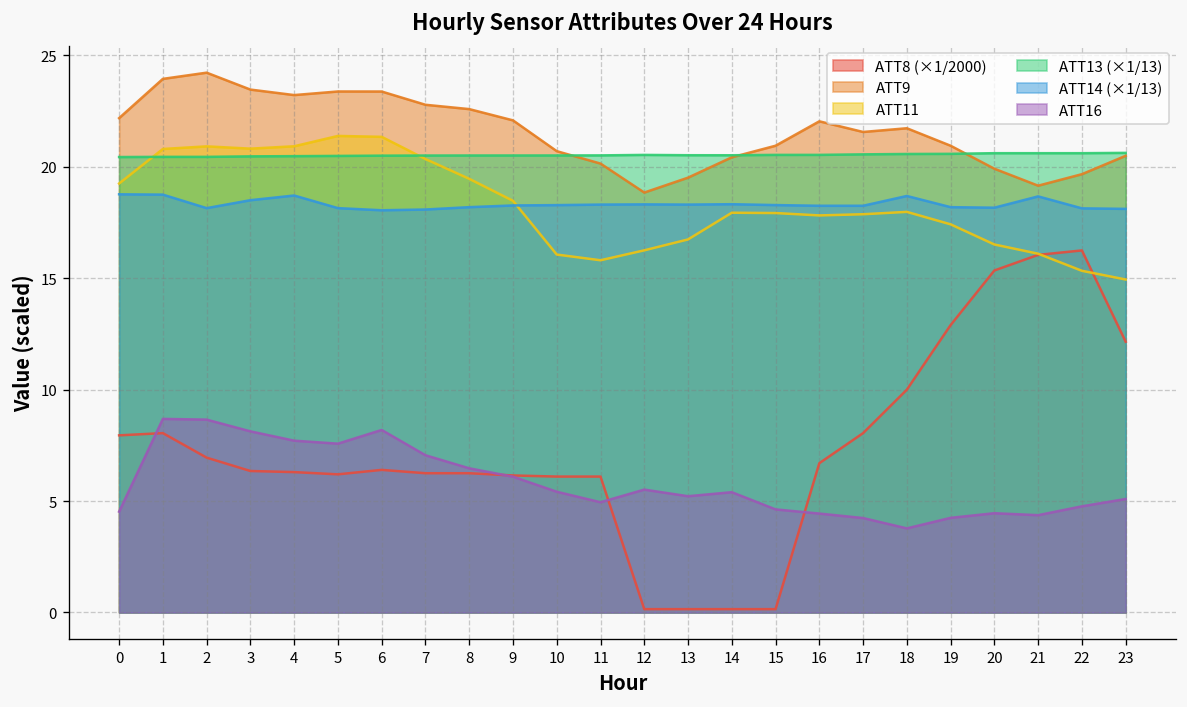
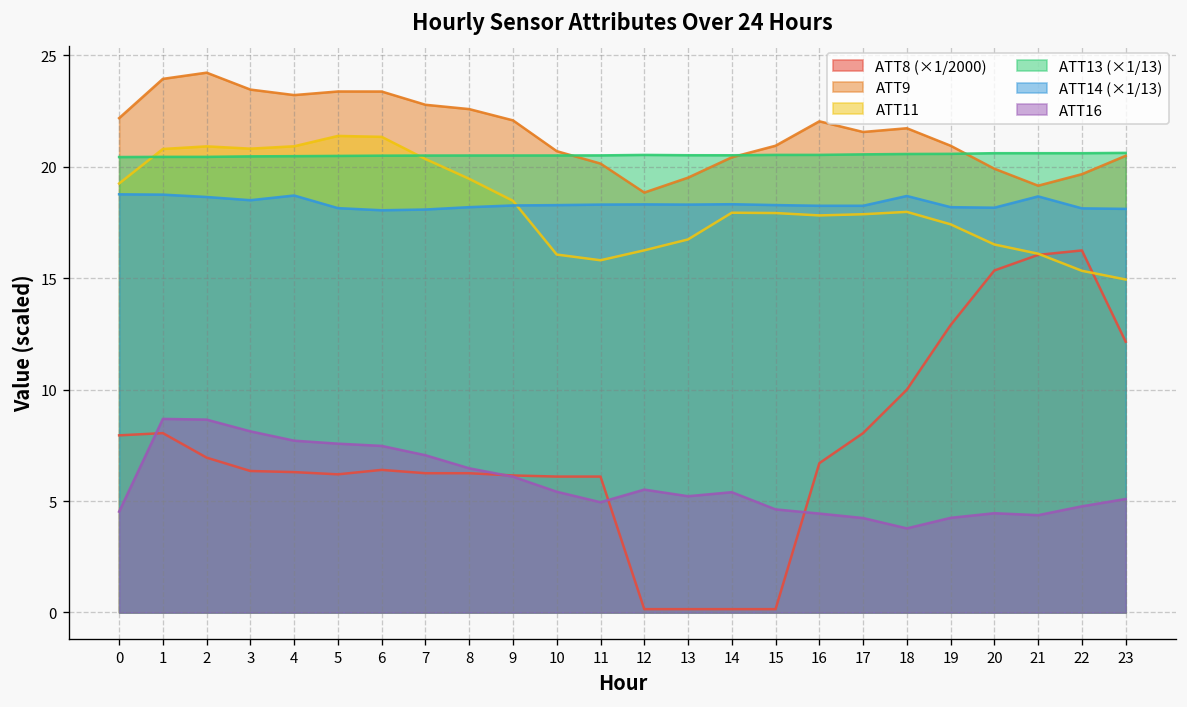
ATT14 (×1/13), 2: 18.1 -> 18.6
ATT16, 6: 8.2 -> 7.5
